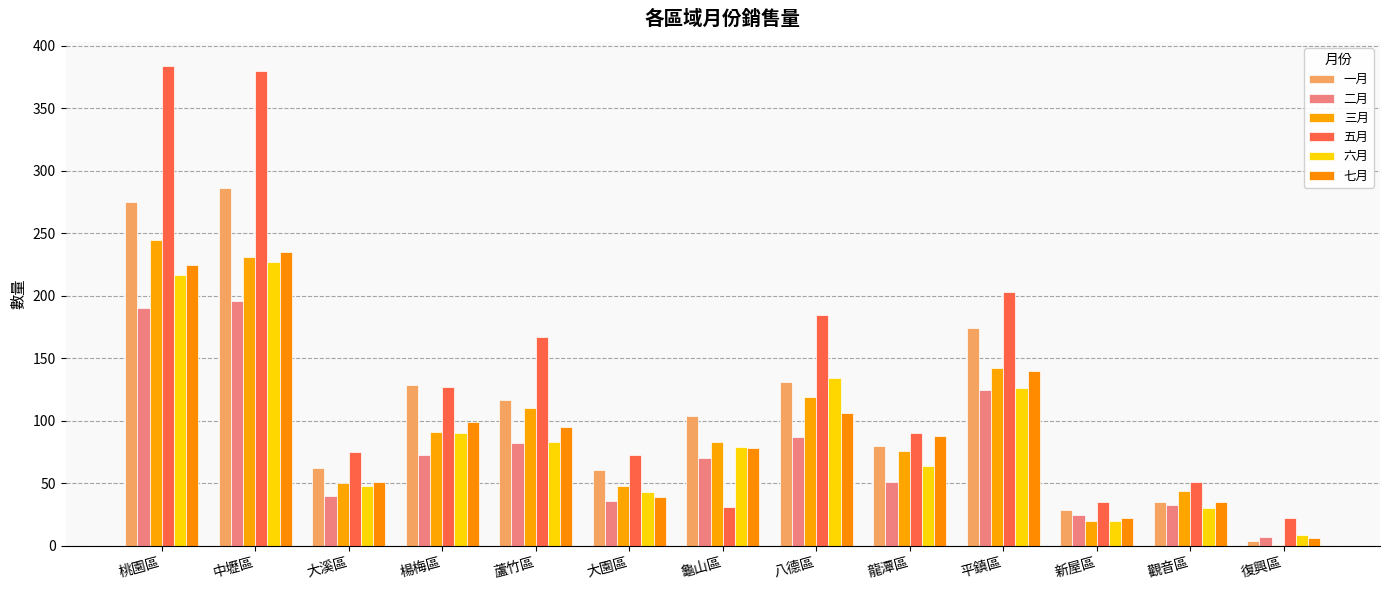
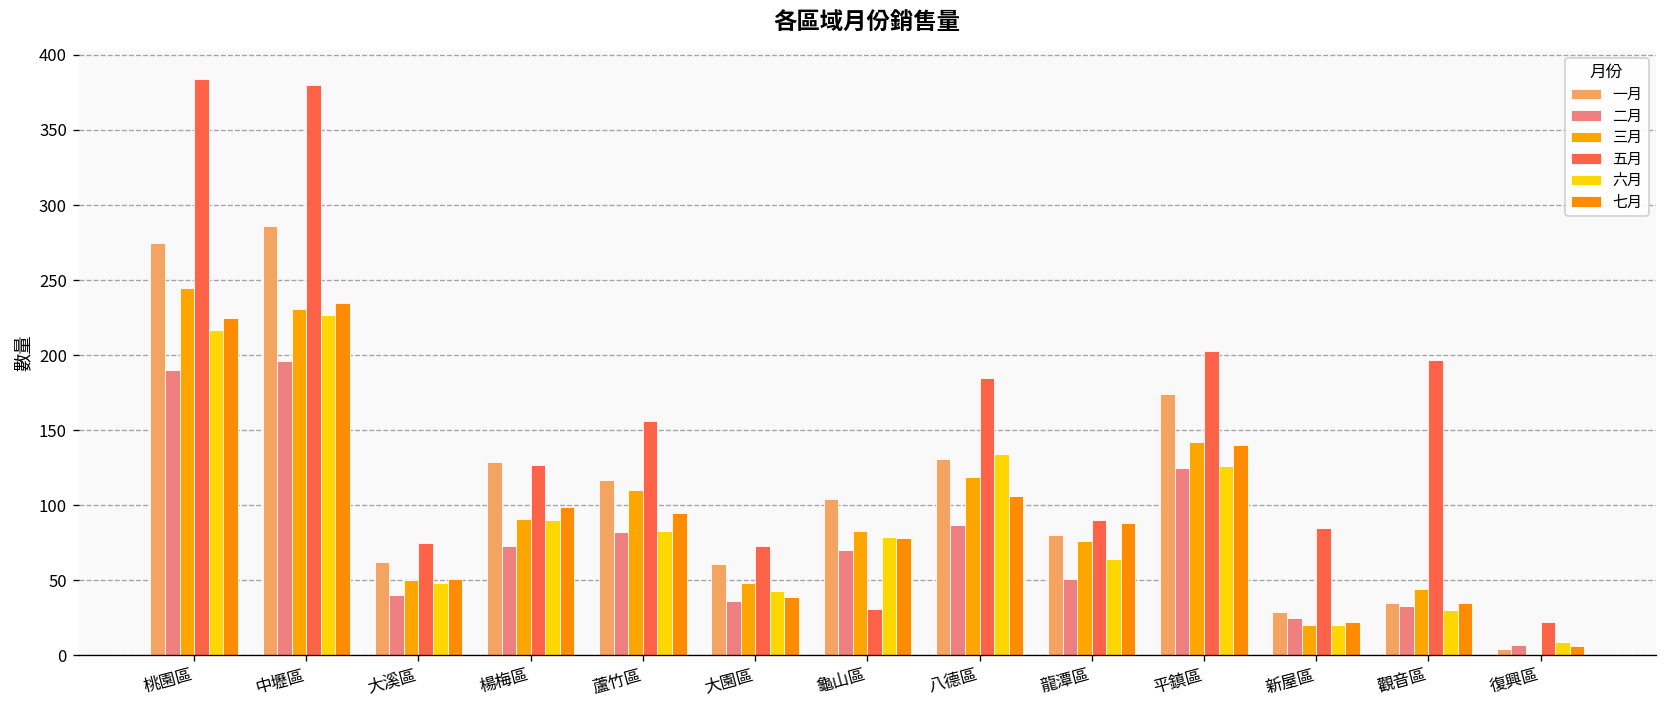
五月, 蘆竹區: 167 -> 156
五月, 新屋區: 35 -> 85
五月, 觀音區: 51 -> 197
